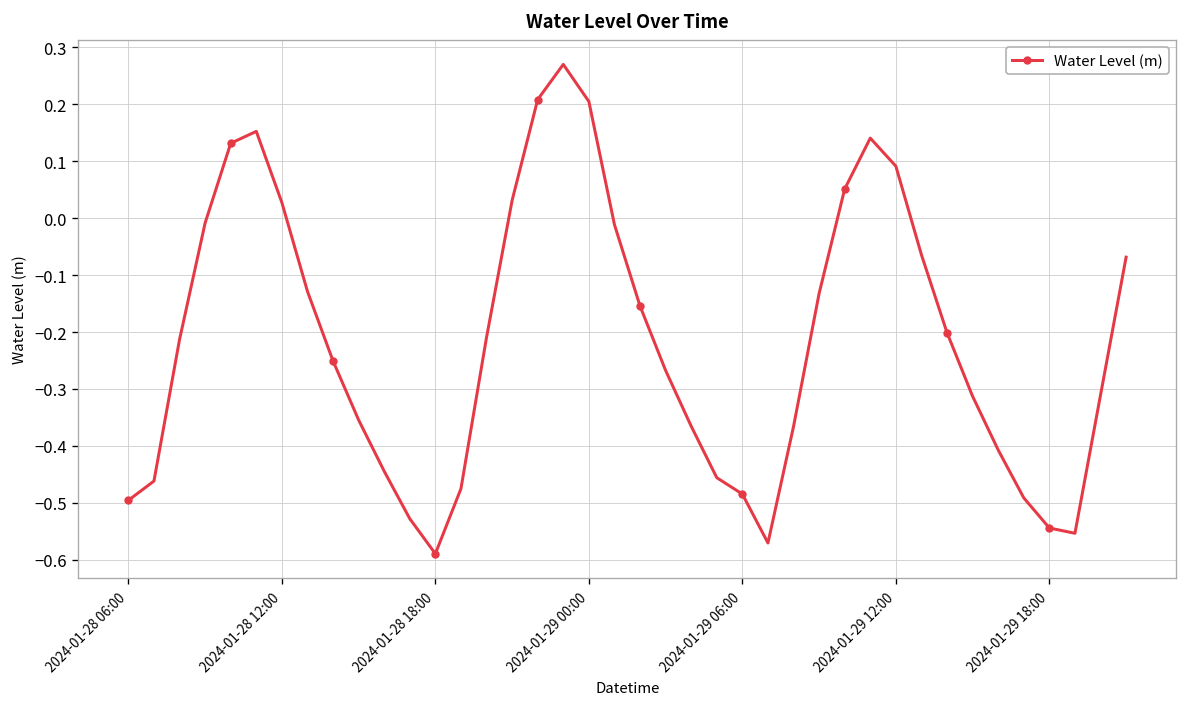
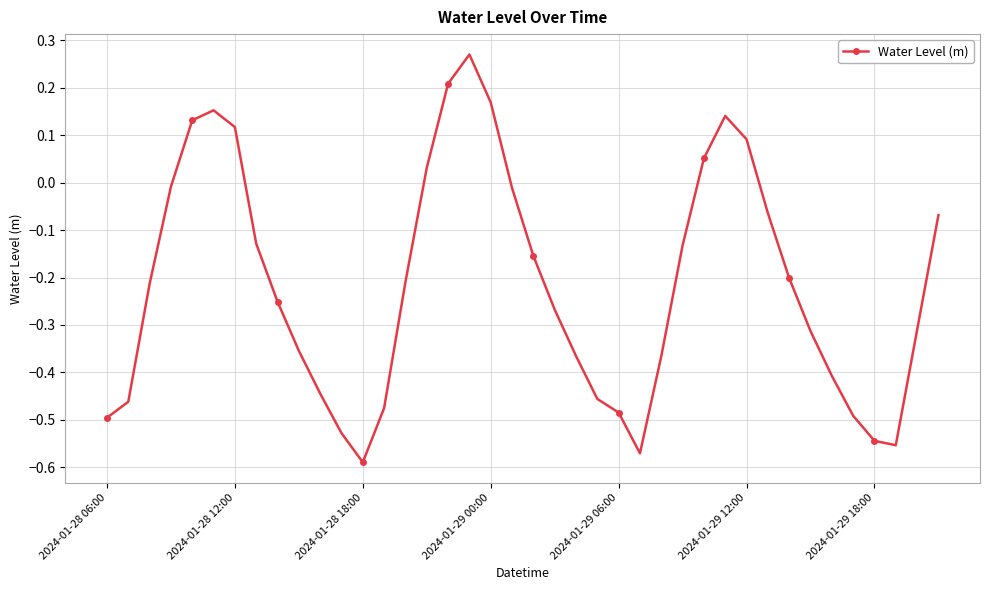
2024-01-28 12:00: 0.03 -> 0.12
2024-01-29 00:00: 0.21 -> 0.17
